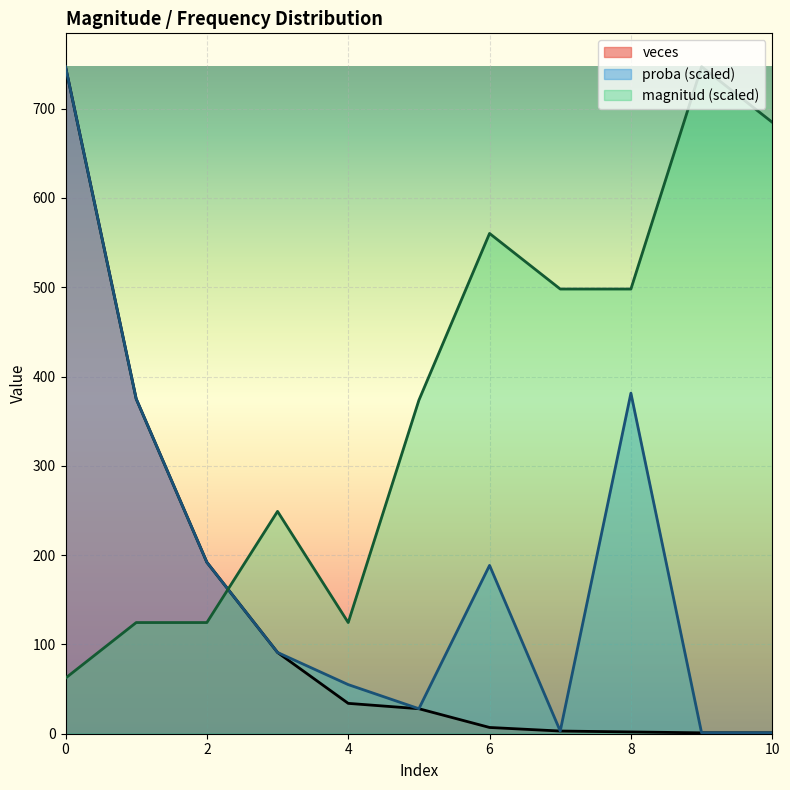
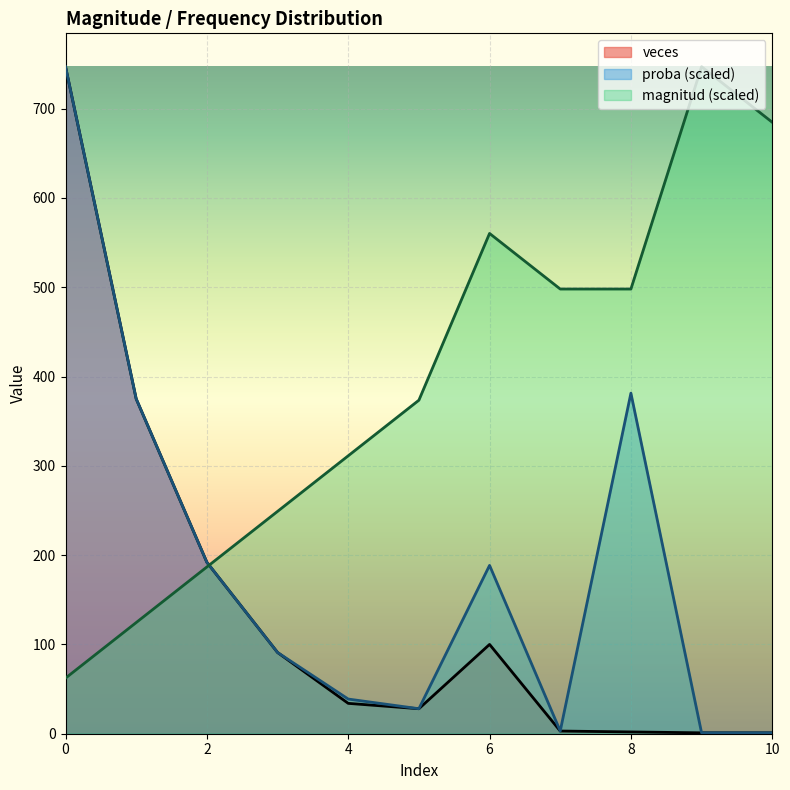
magnitud (scaled), 2: 120 -> 190
proba (scaled), 4: 50 -> 40
magnitud (scaled), 4: 120 -> 310
veces, 6: 10 -> 100
